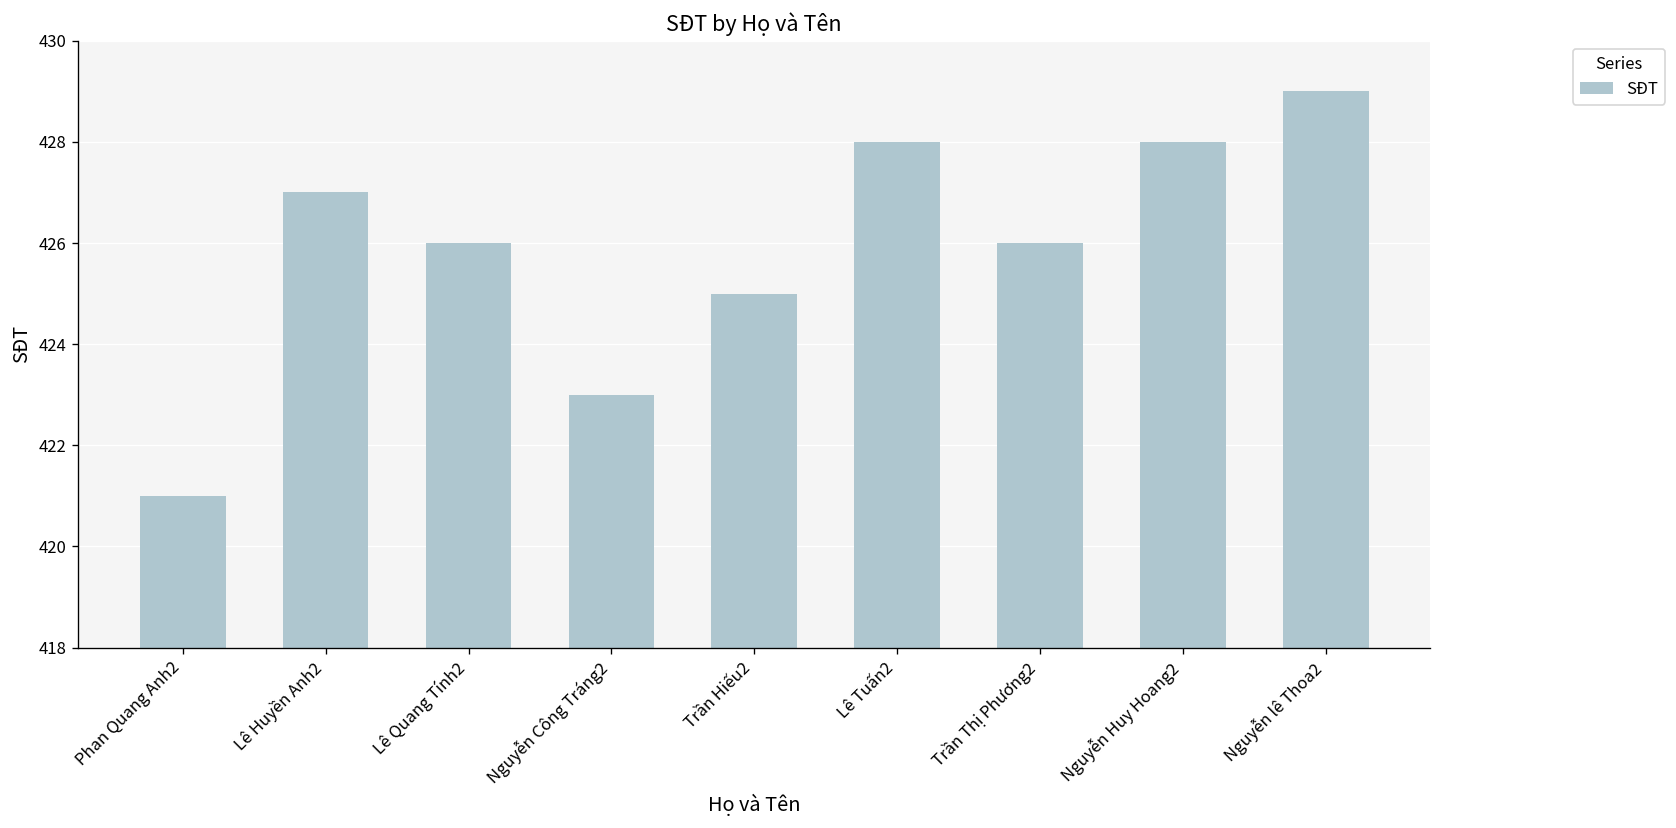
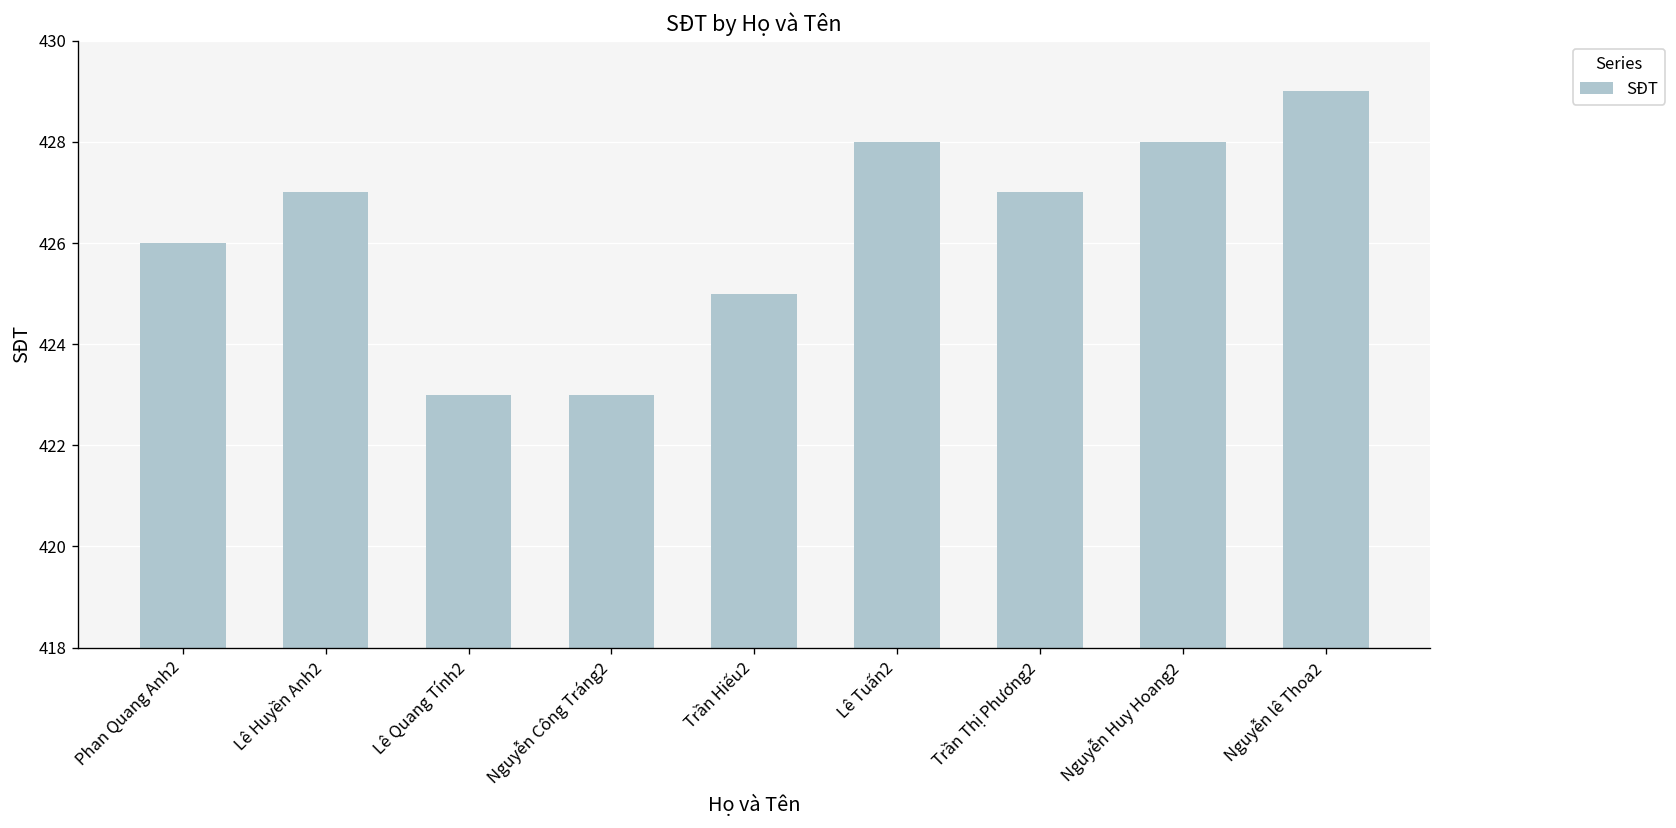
Phan Quang Anh2: 421 -> 426
Lê Quang Tính2: 426 -> 423
Trần Thị Phương2: 426 -> 427
